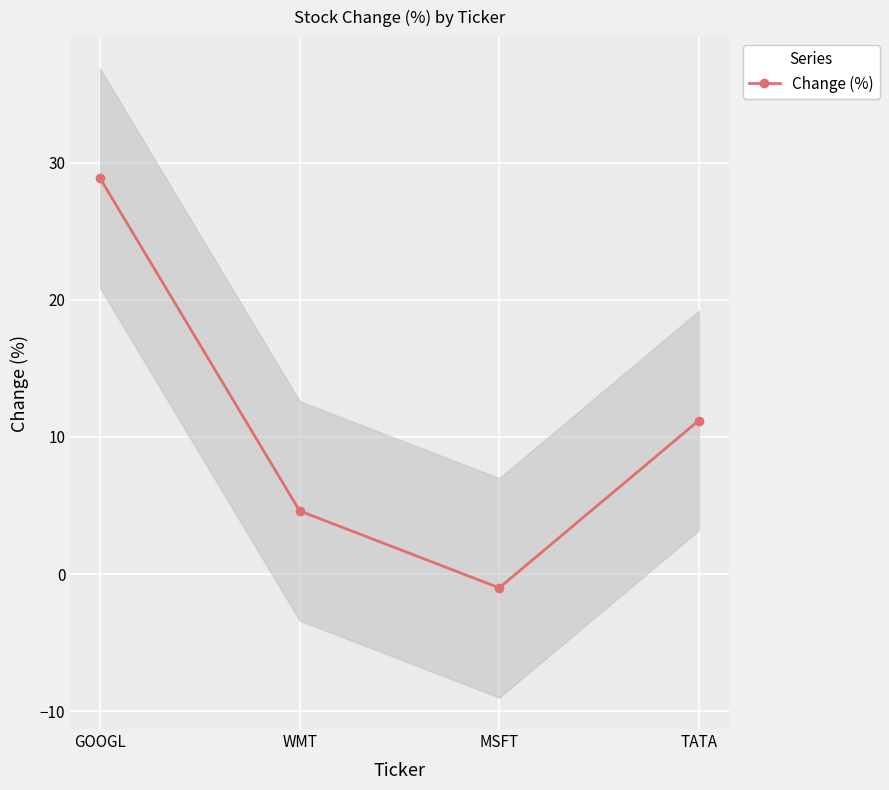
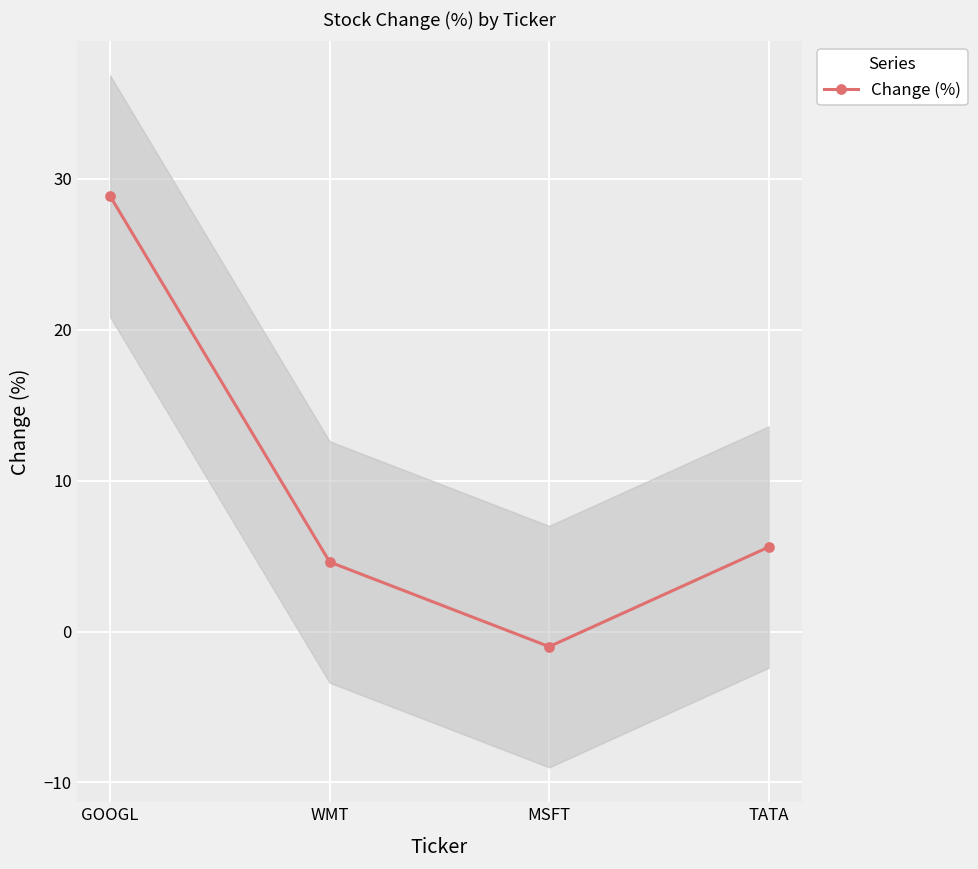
Change (%), TATA: 11.2 -> 5.6
